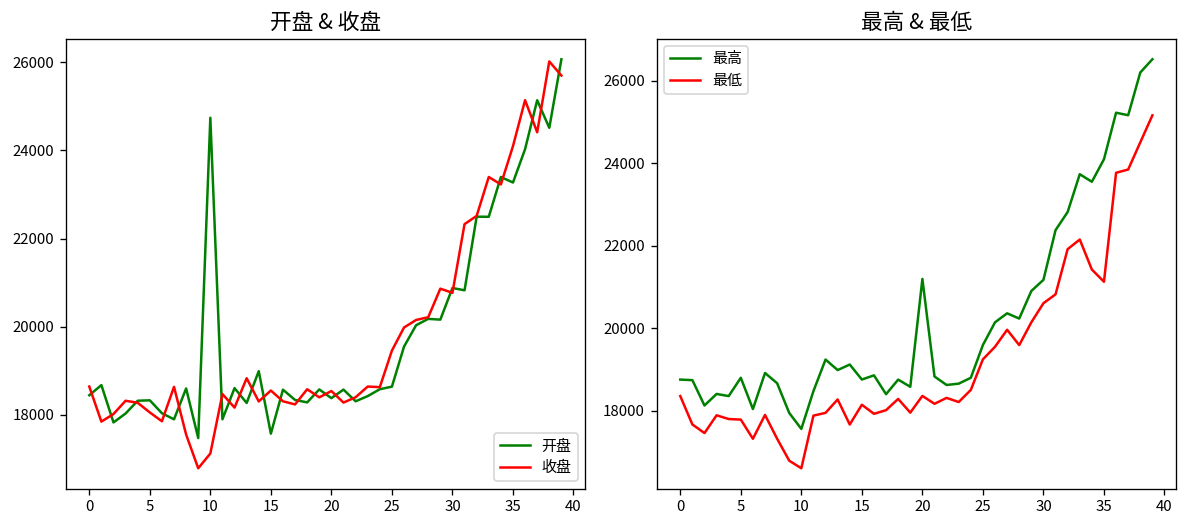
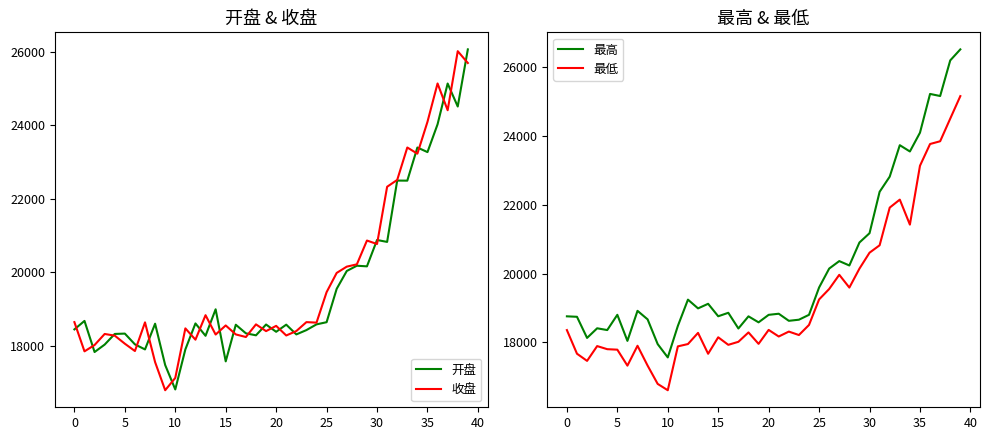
开盘 & 收盘, 开盘, 10: 24700 -> 16800
最高 & 最低, 最高, 20: 21200 -> 18800
最高 & 最低, 最低, 35: 21100 -> 23100
